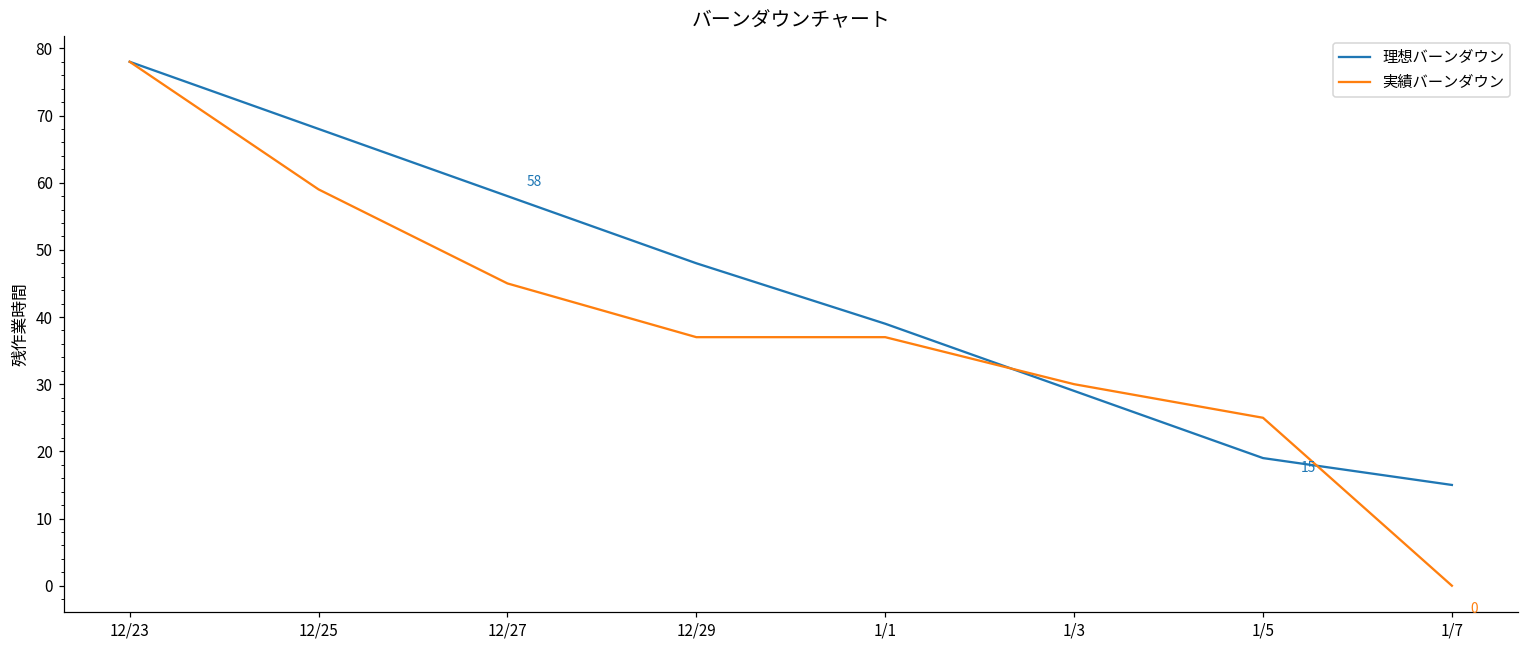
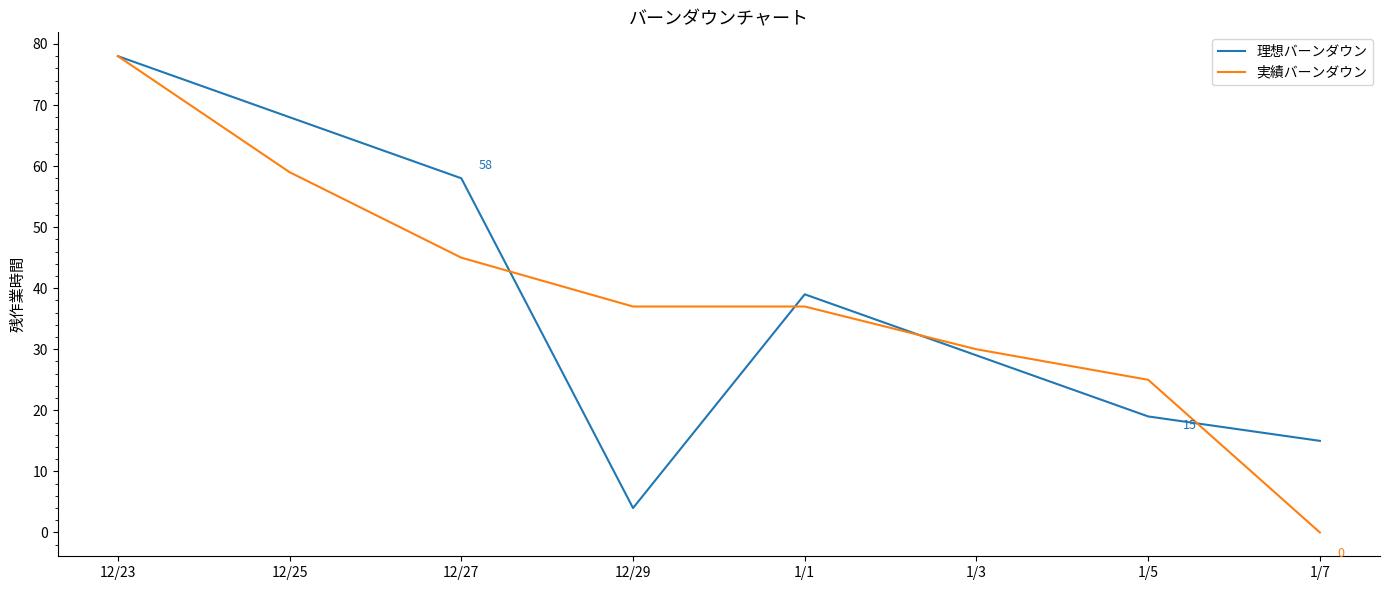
理想バーンダウン, 12/29: 48 -> 4
